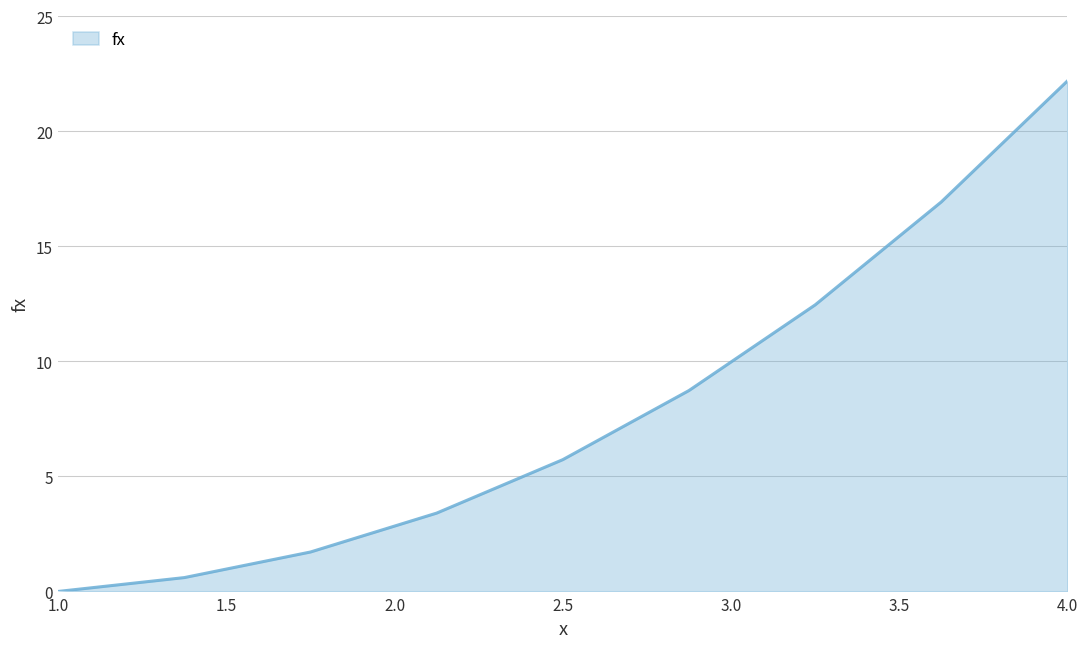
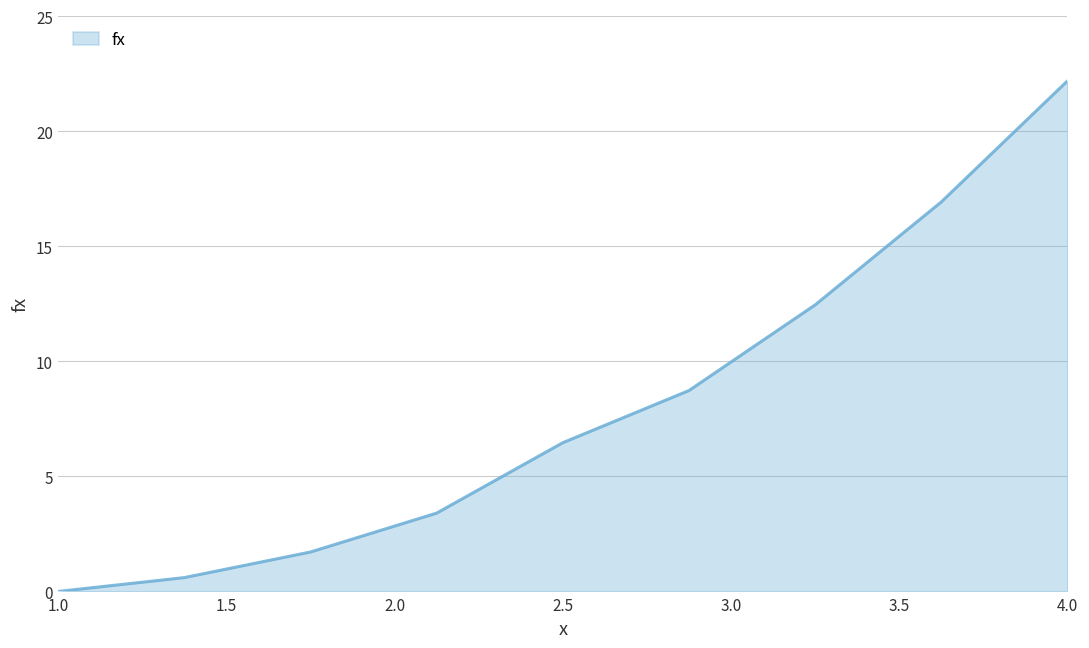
2.5: 5.7 -> 6.5
